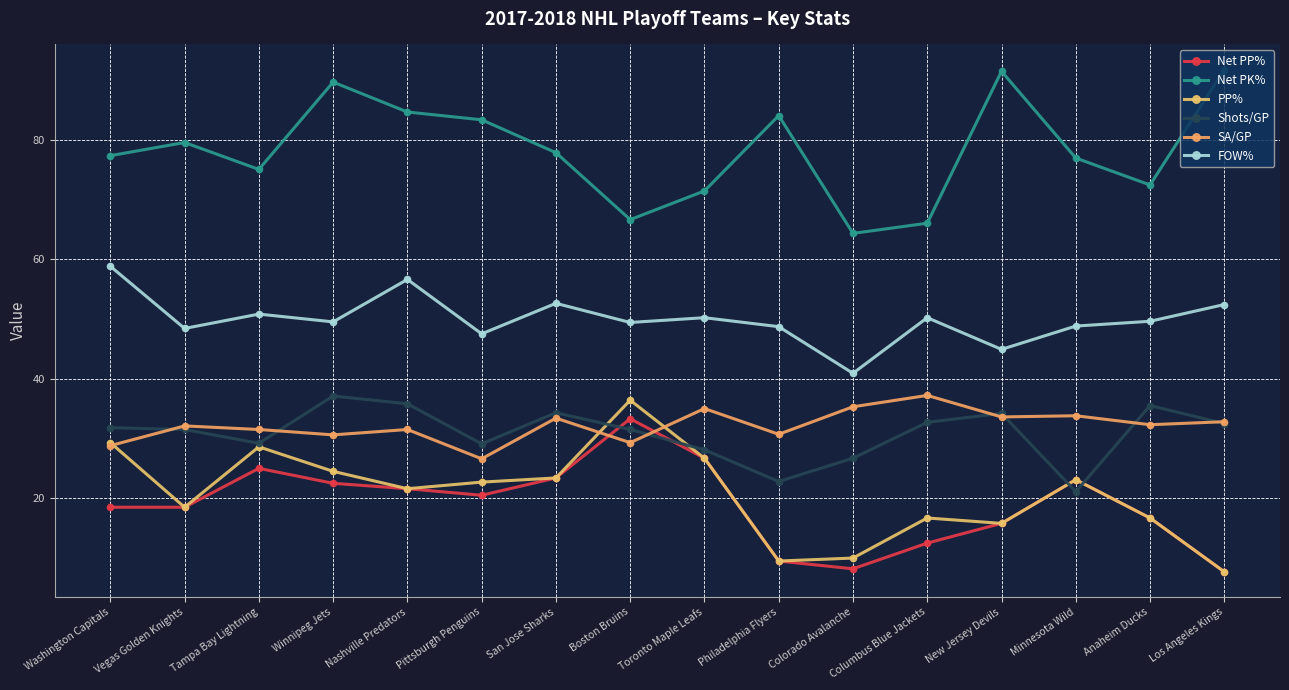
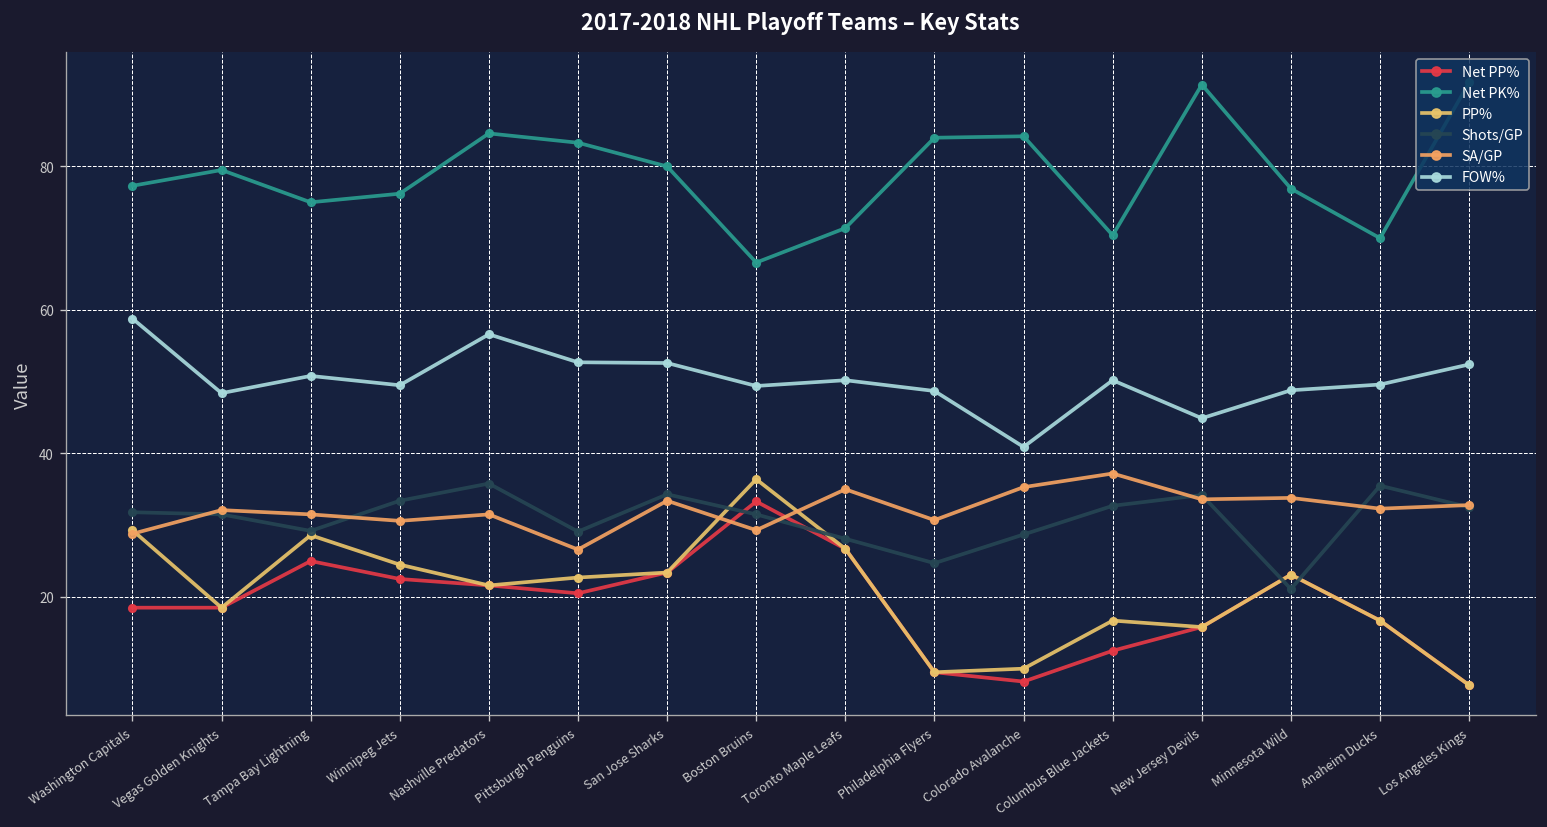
Net PK%, Winnipeg Jets: 90 -> 76
Shots/GP, Winnipeg Jets: 37 -> 33
FOW%, Pittsburgh Penguins: 48 -> 53
Net PK%, San Jose Sharks: 78 -> 80
Shots/GP, Philadelphia Flyers: 23 -> 25
Net PK%, Colorado Avalanche: 64 -> 84
Shots/GP, Colorado Avalanche: 27 -> 29
Net PK%, Columbus Blue Jackets: 66 -> 70
Net PK%, Anaheim Ducks: 72 -> 70
